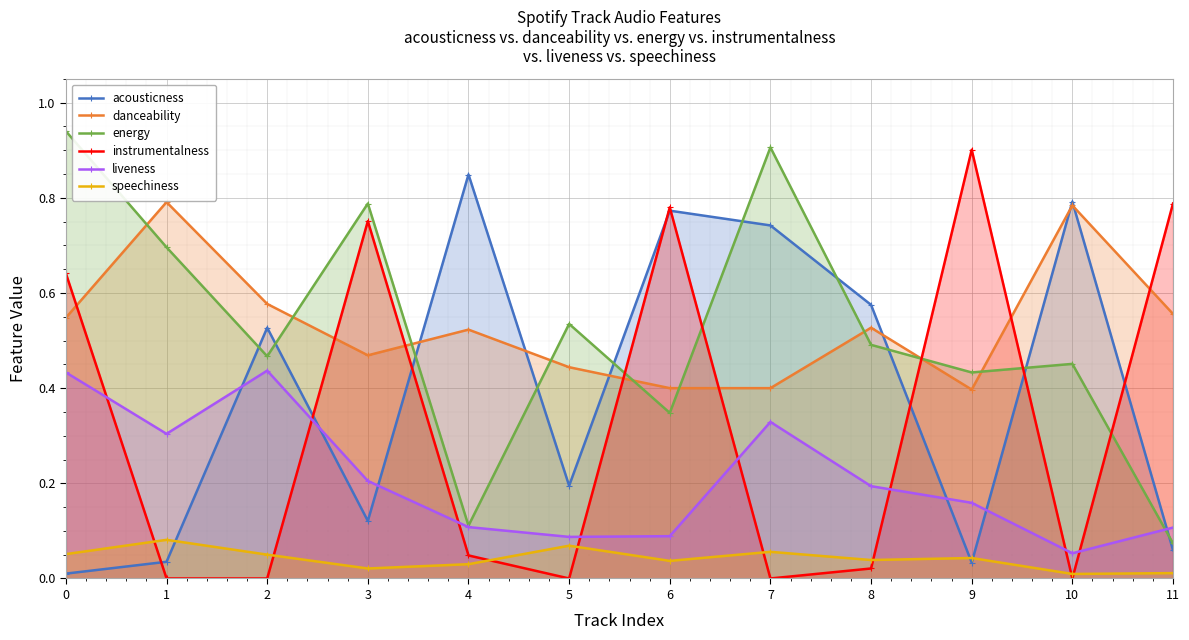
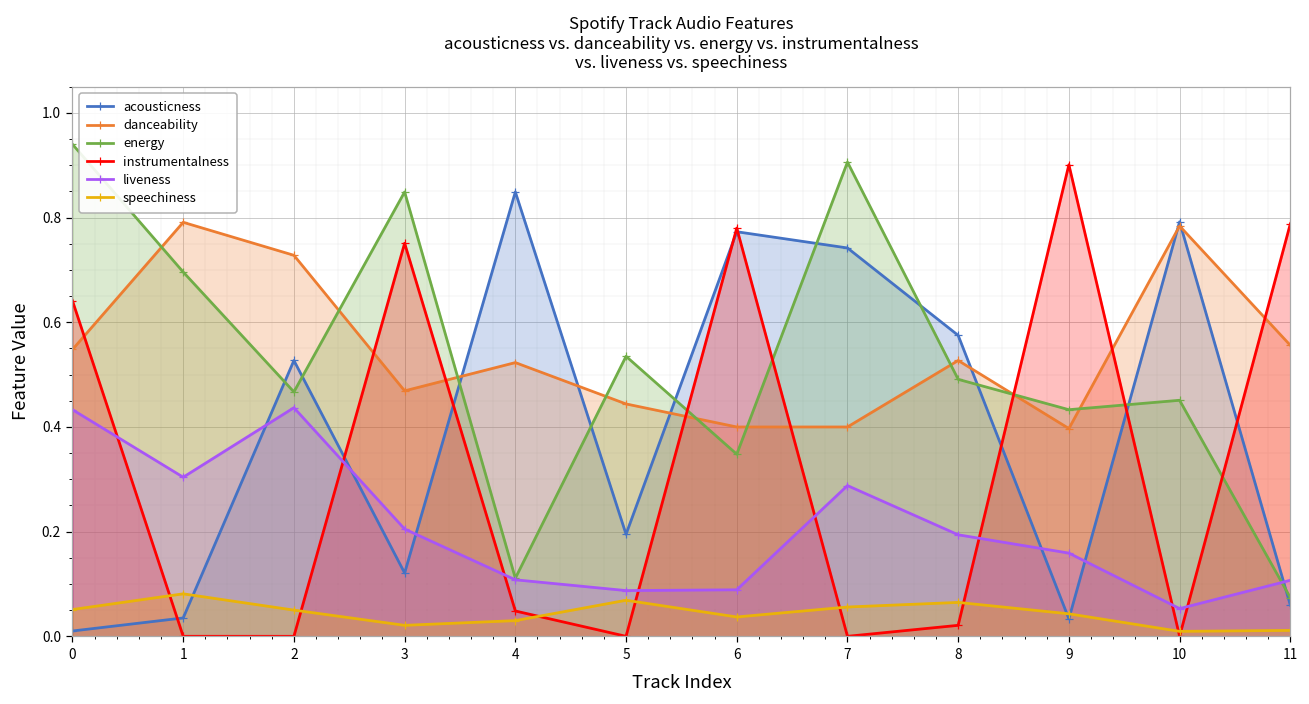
danceability, 2: 0.58 -> 0.73
energy, 3: 0.79 -> 0.85
liveness, 7: 0.33 -> 0.29
speechiness, 8: 0.04 -> 0.06
